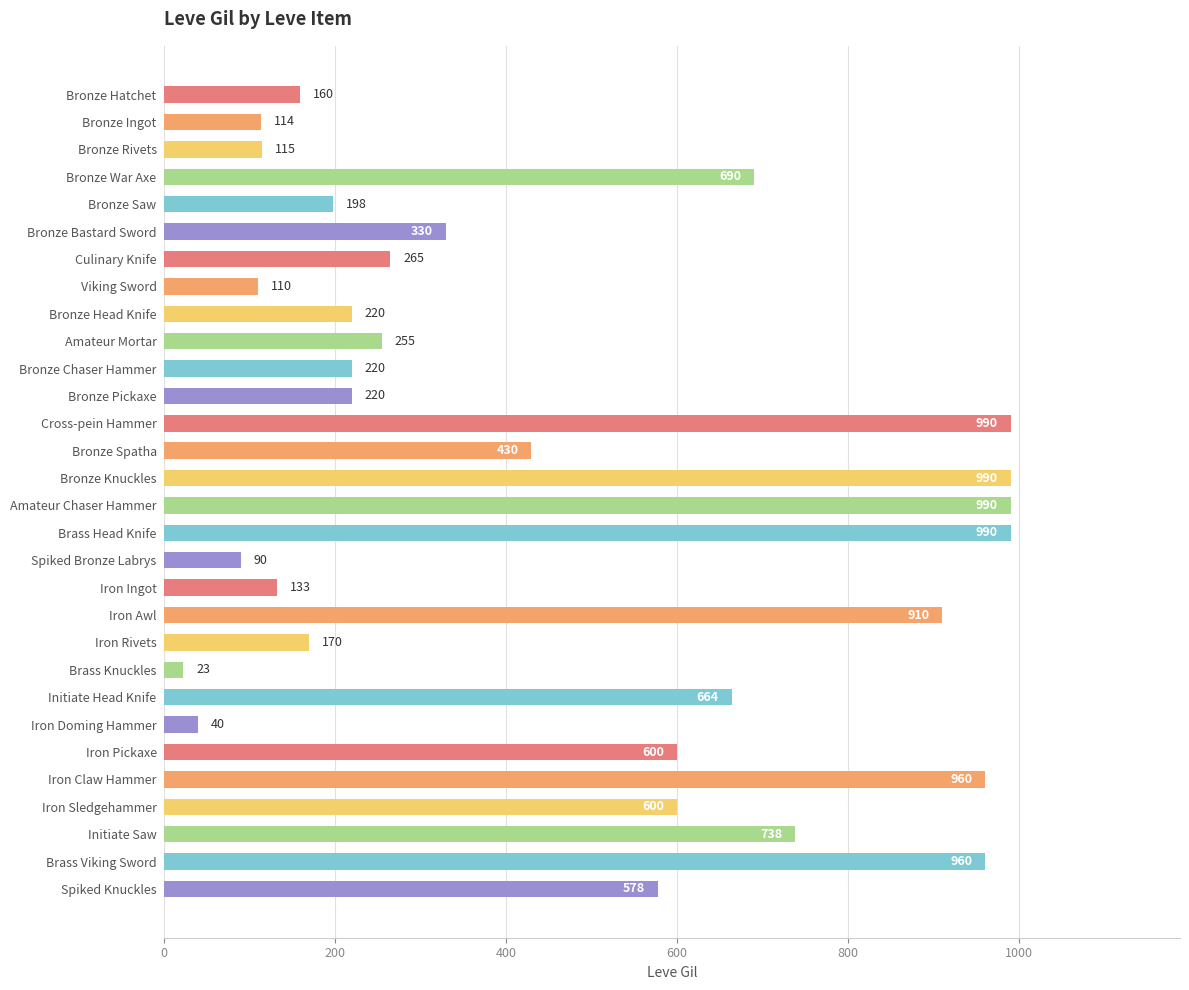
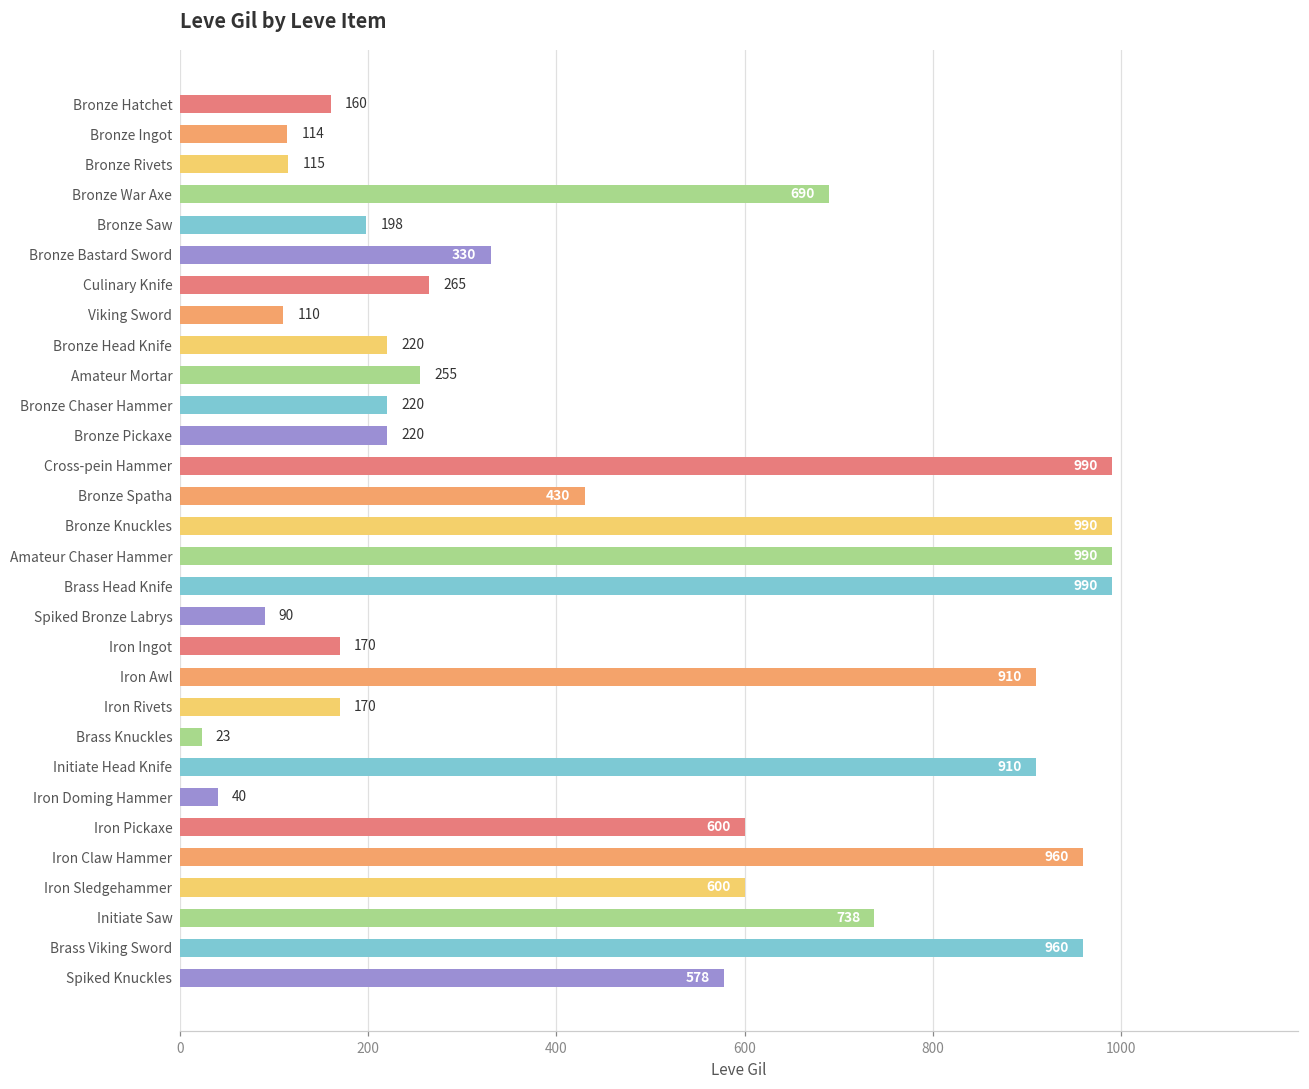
Iron Ingot: 133 -> 170
Initiate Head Knife: 664 -> 910
